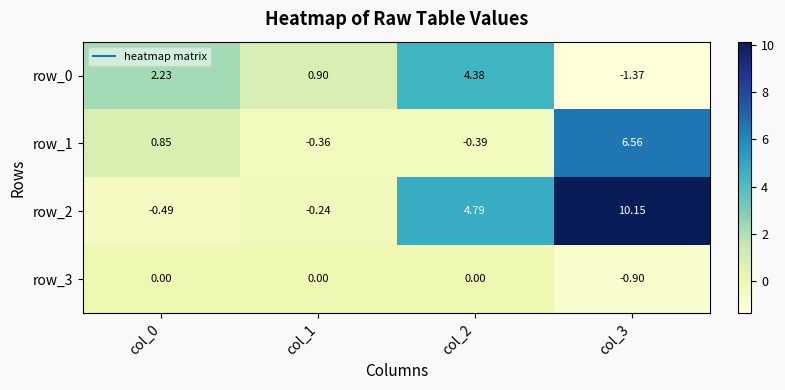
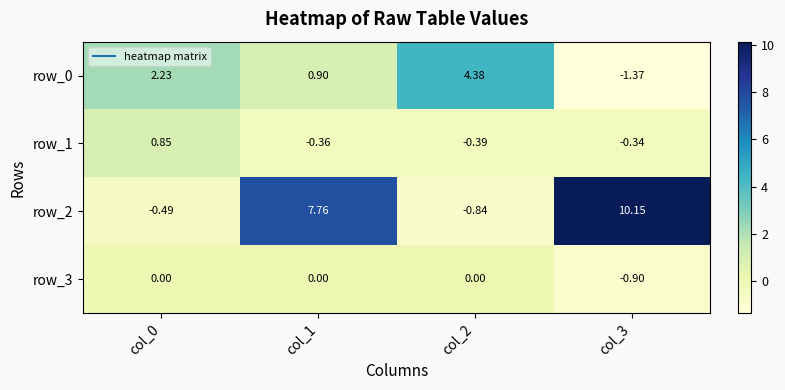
row_1, col_3: 6.56 -> -0.34
row_2, col_1: -0.24 -> 7.76
row_2, col_2: 4.79 -> -0.84
